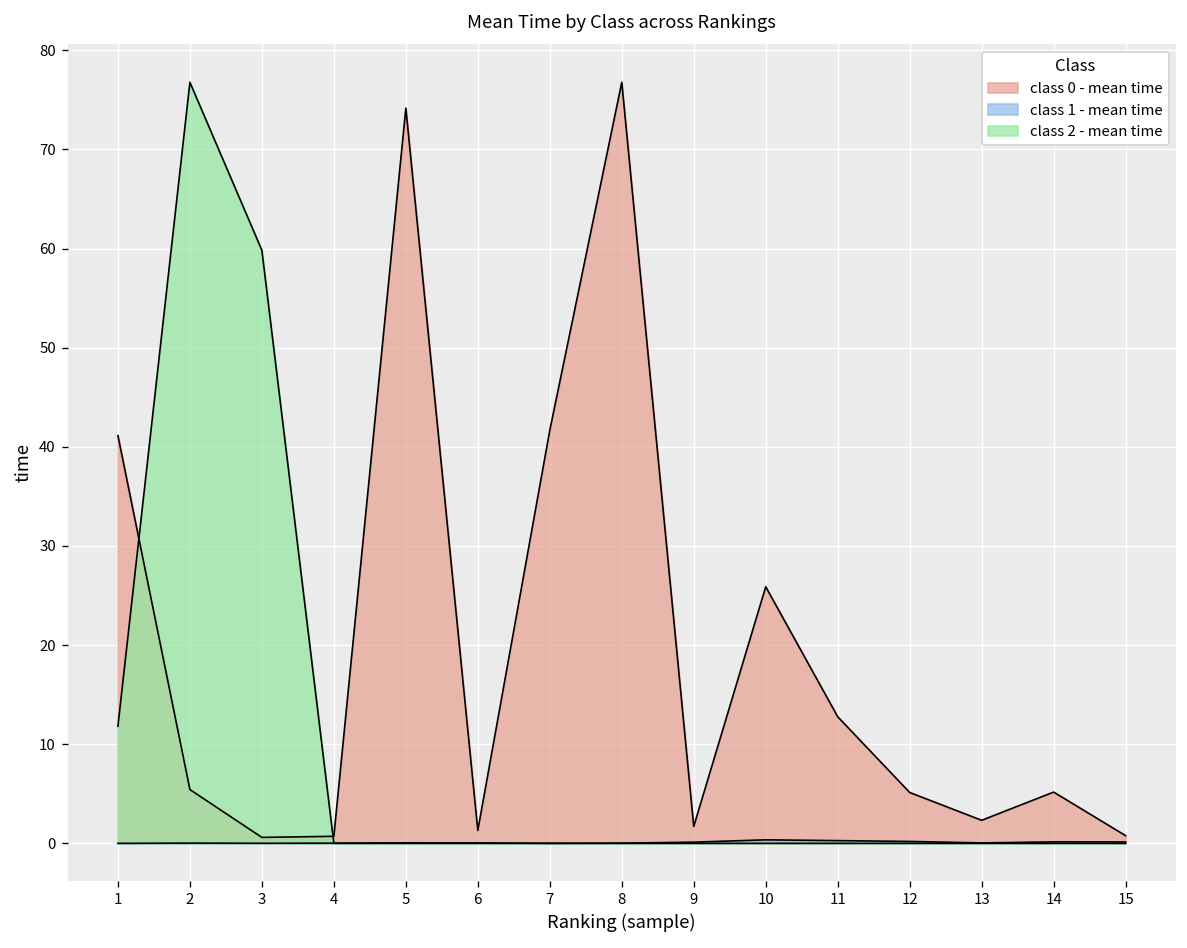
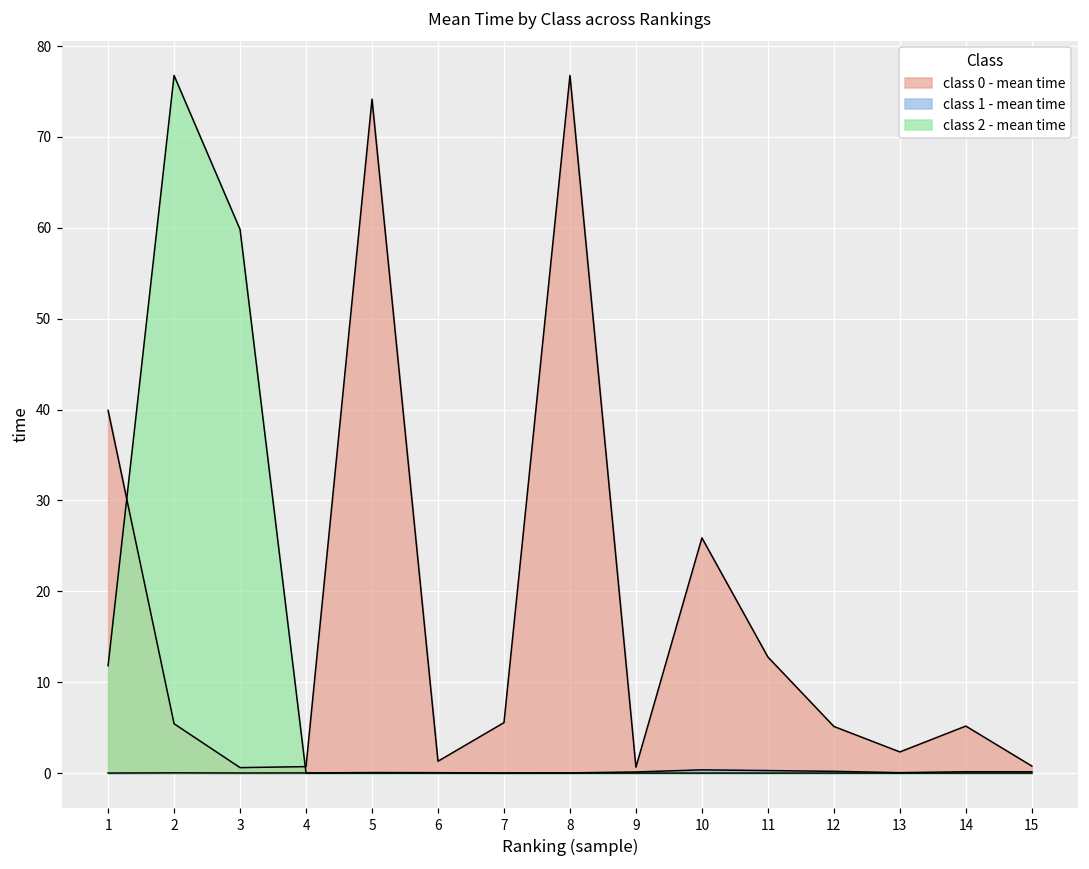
class 0 - mean time, 1: 41 -> 40
class 0 - mean time, 7: 42 -> 6
class 0 - mean time, 9: 2 -> 1
